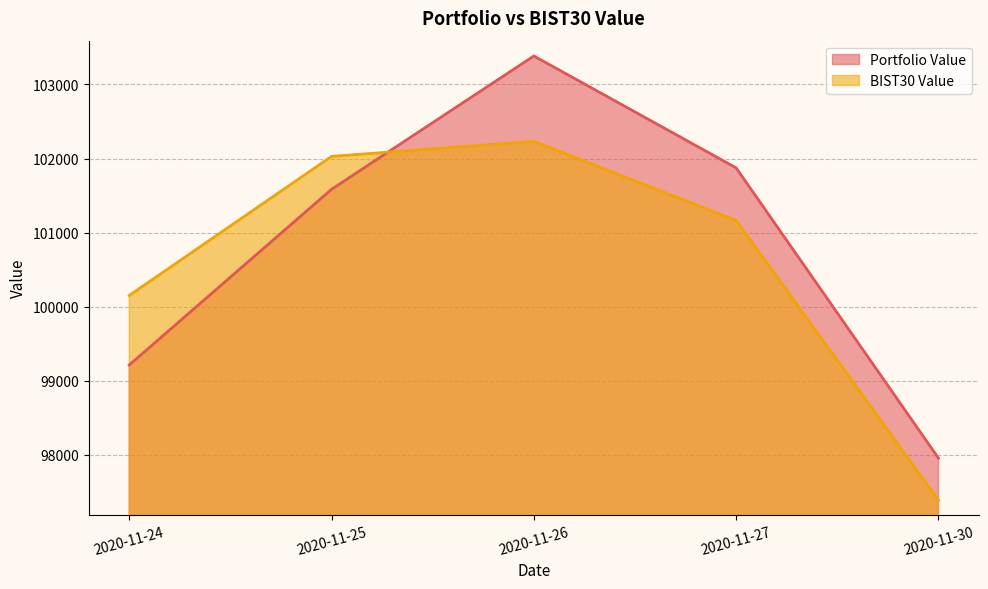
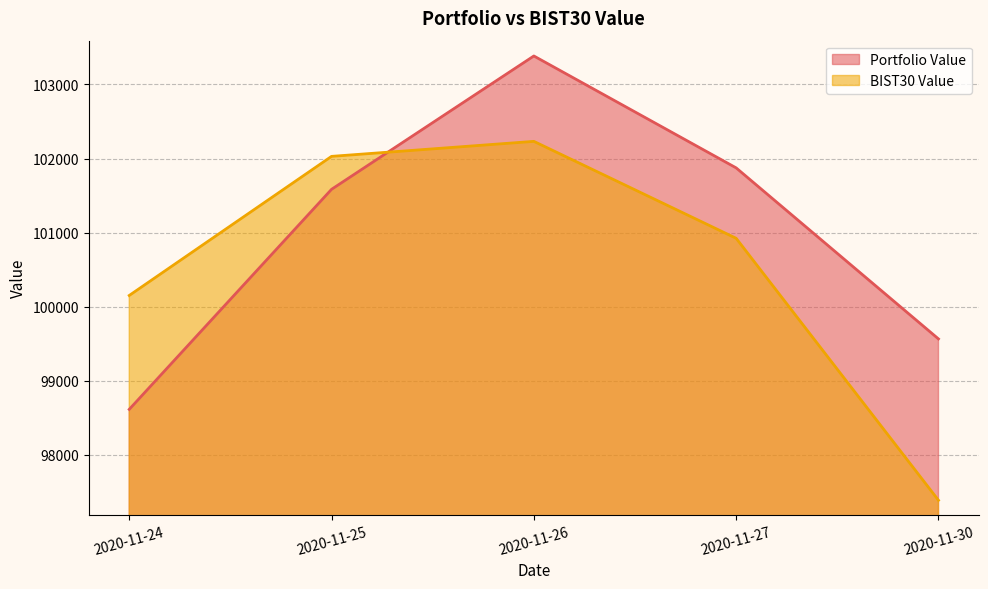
Portfolio Value, 2020-11-24: 99200 -> 98600
BIST30 Value, 2020-11-27: 101200 -> 100900
Portfolio Value, 2020-11-30: 98000 -> 99600
